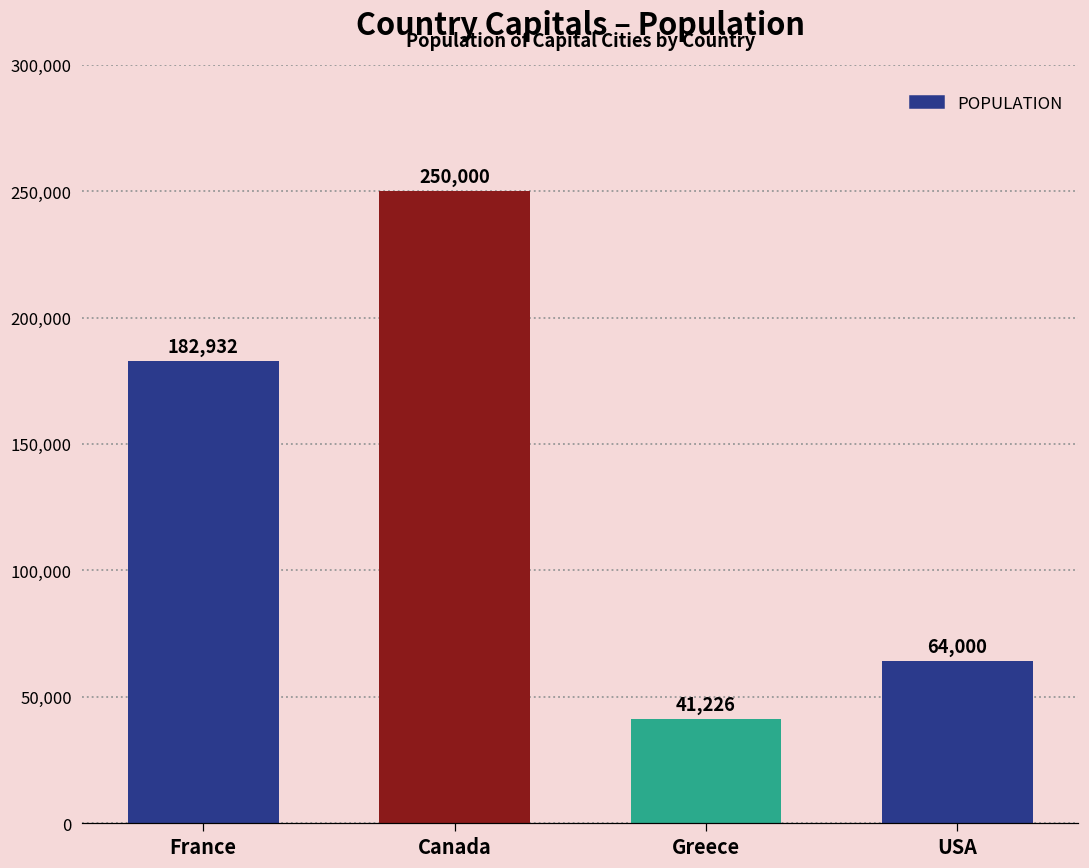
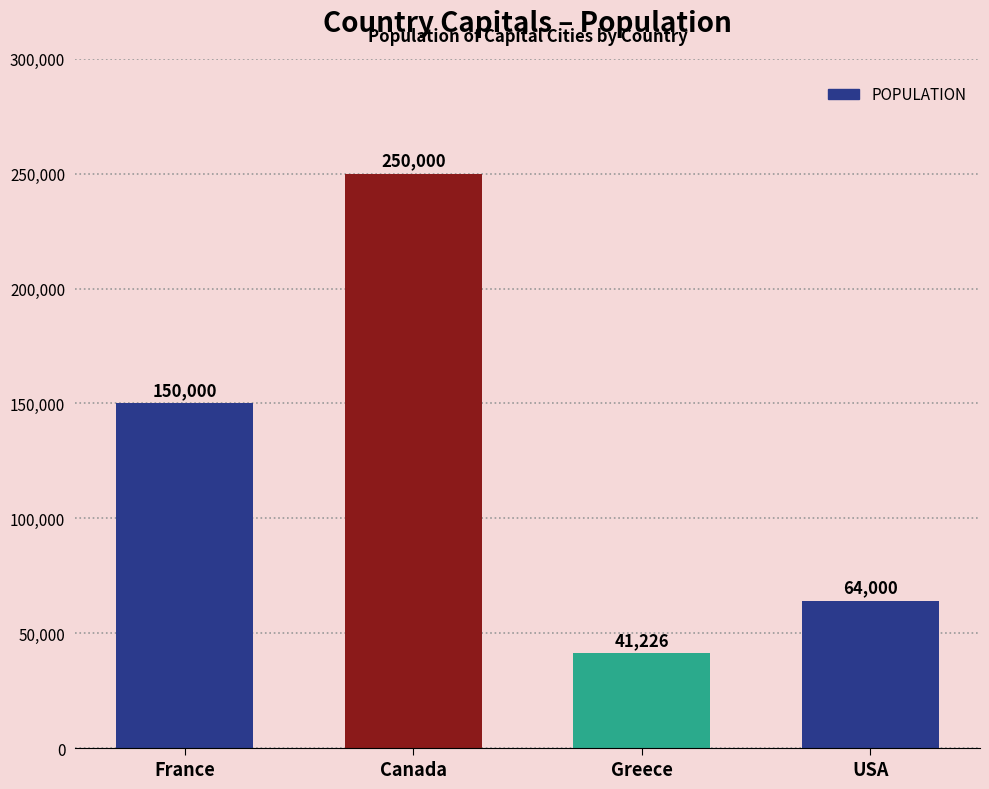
France: 182,932 -> 150,000
